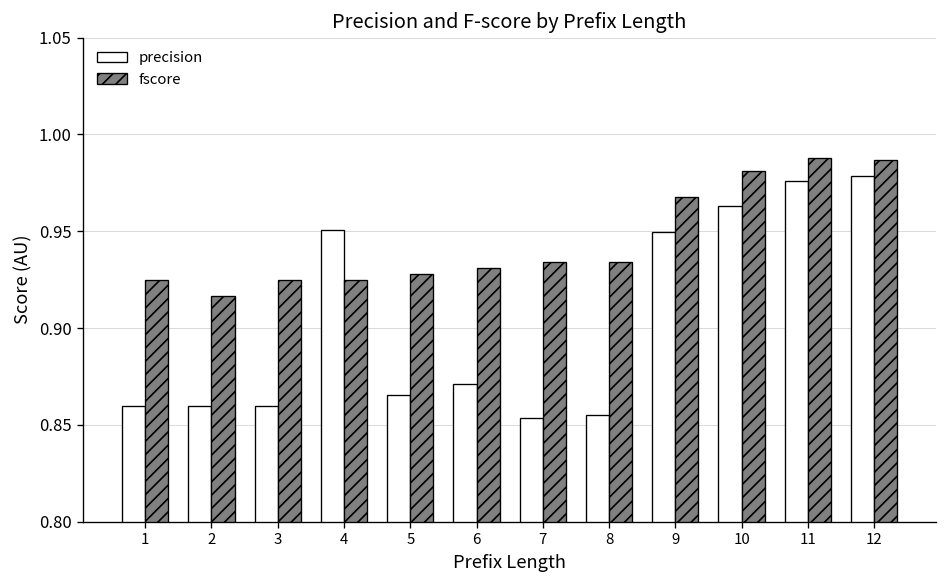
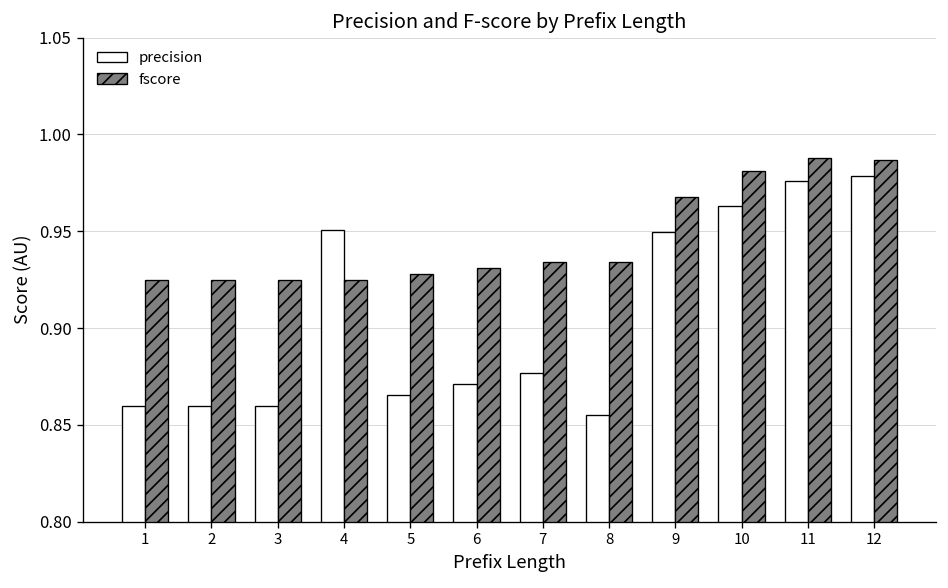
fscore, 2: 0.916 -> 0.925
precision, 7: 0.853 -> 0.877
